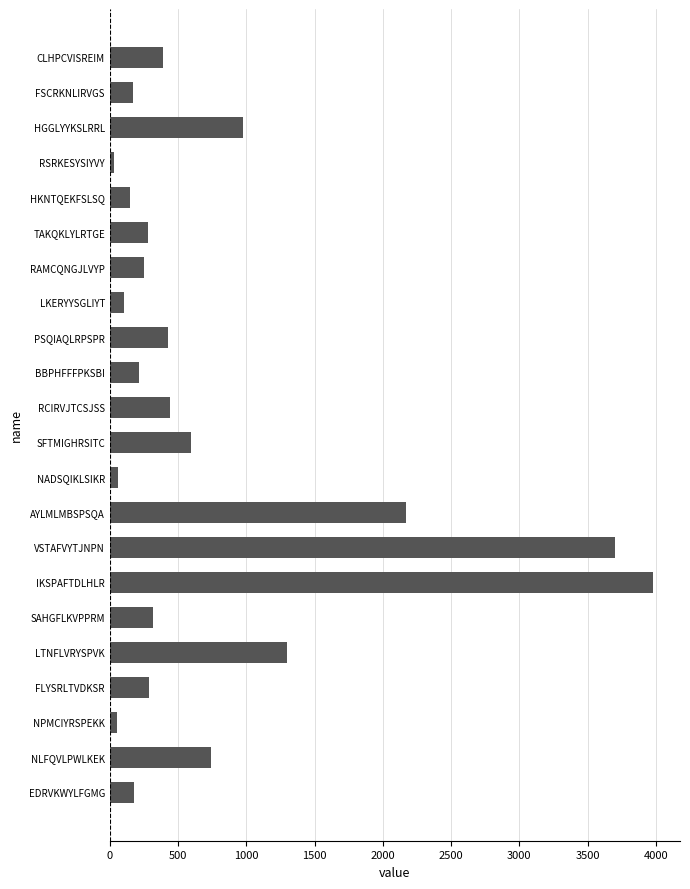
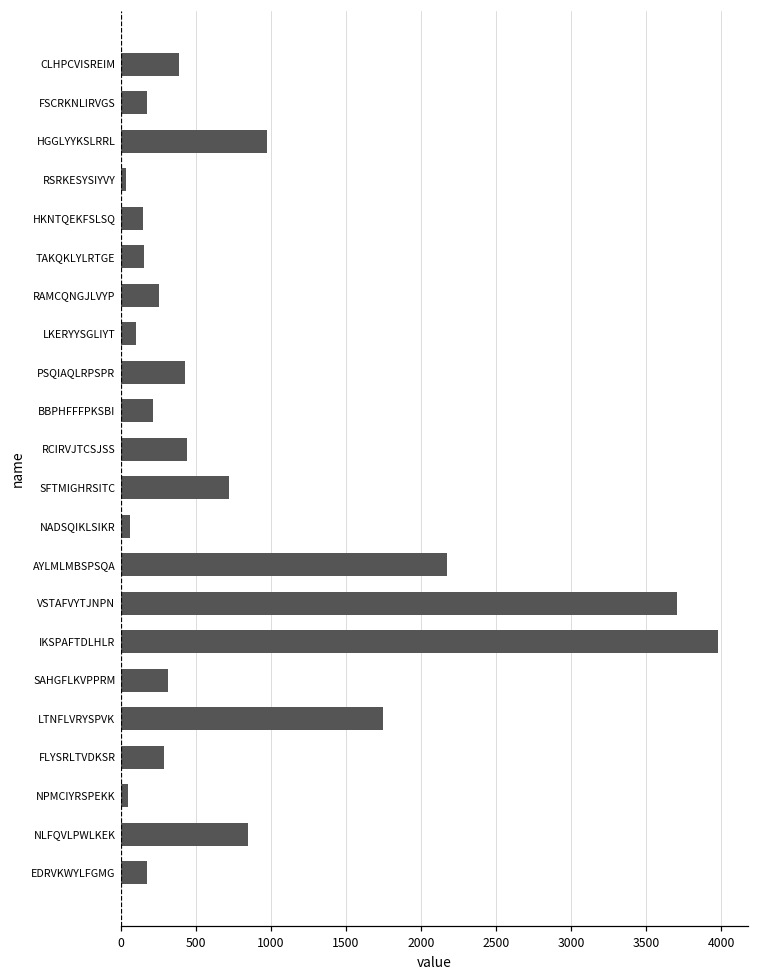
TAKQKLYLRTGE: 280 -> 150
SFTMIGHRSITC: 600 -> 720
LTNFLVRYSPVK: 1300 -> 1740
NLFQVLPWLKEK: 740 -> 850
